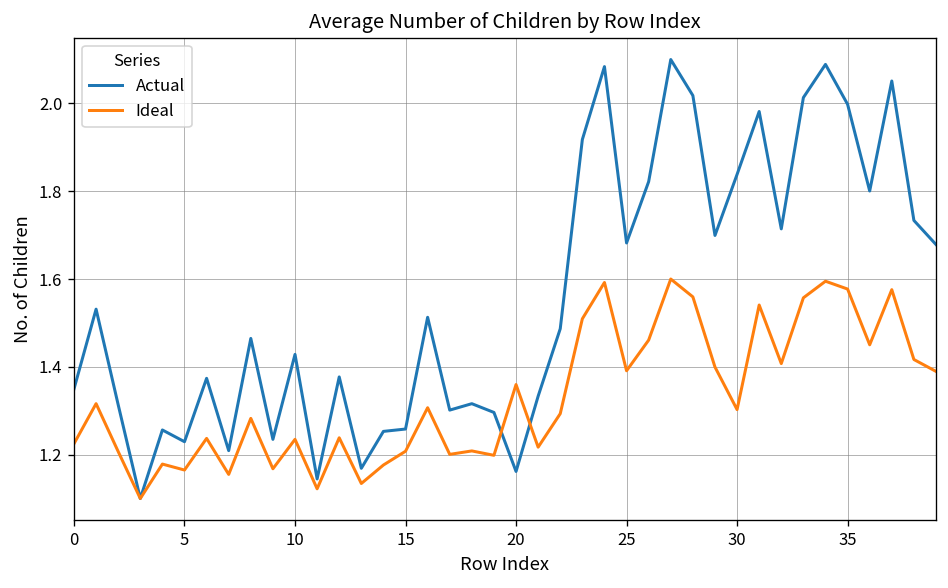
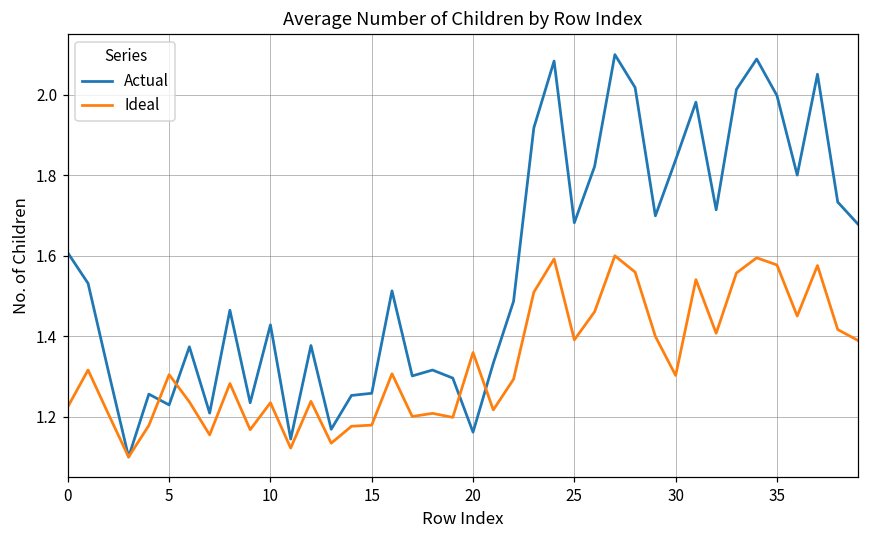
Actual, 0: 1.35 -> 1.61
Ideal, 5: 1.16 -> 1.30
Ideal, 15: 1.21 -> 1.18
